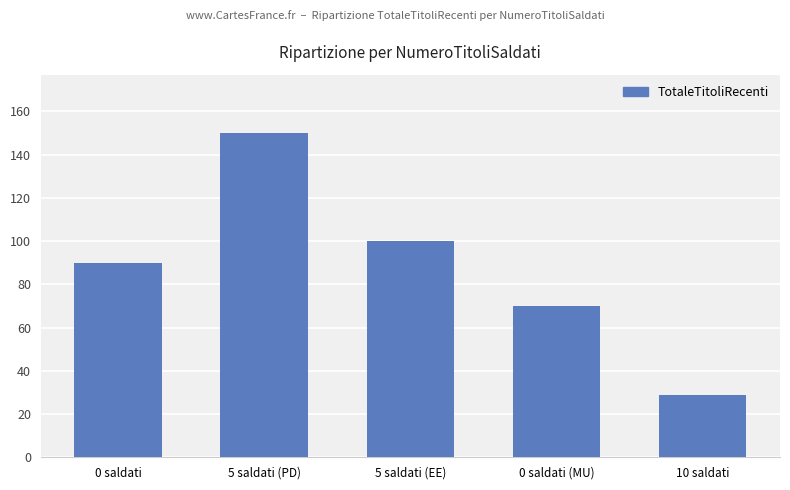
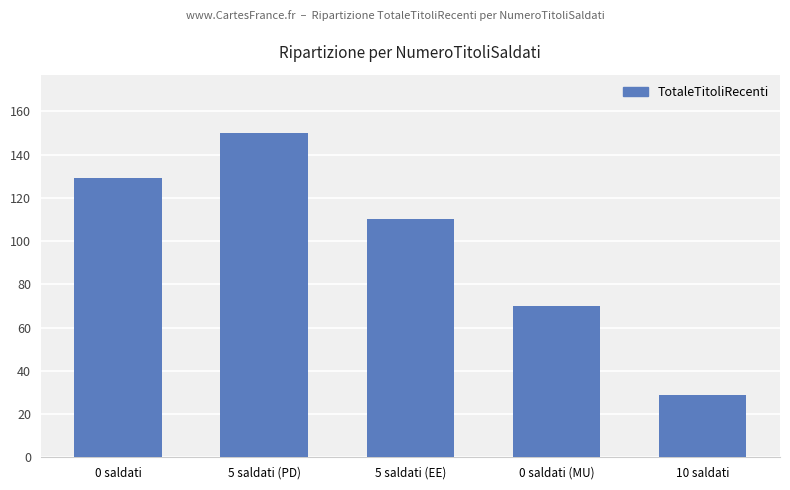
0 saldati: 90 -> 129
5 saldati (EE): 100 -> 110
